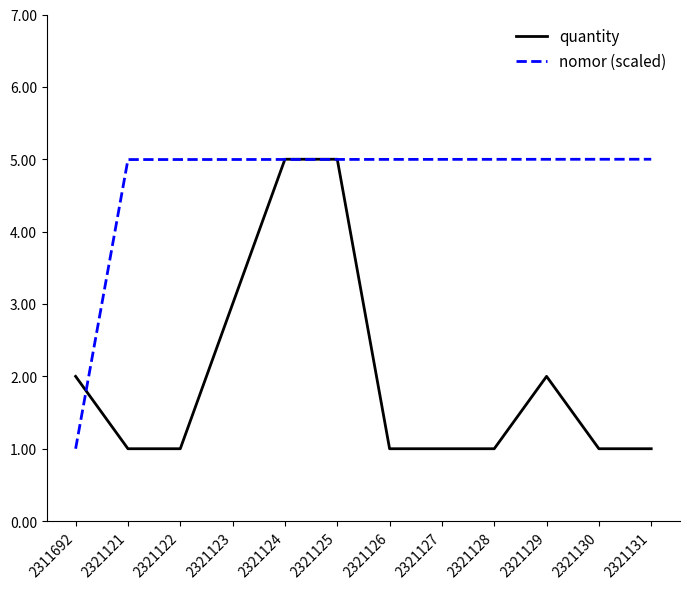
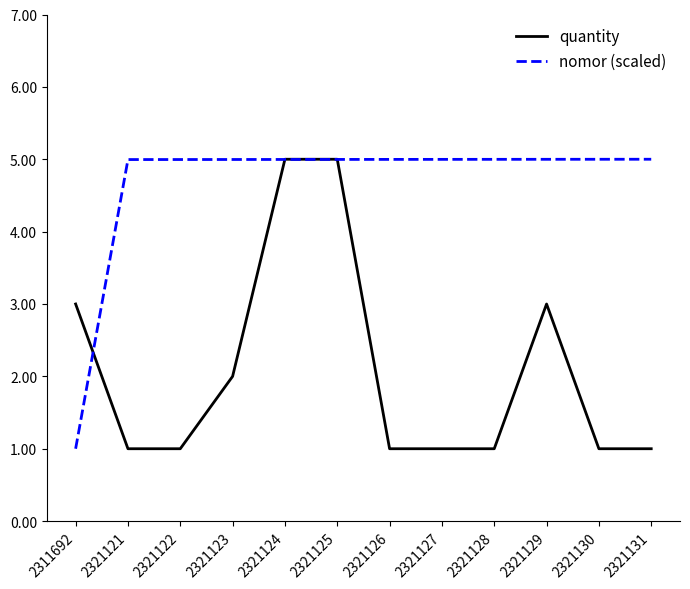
quantity, 2311692: 2 -> 3
quantity, 2321123: 3 -> 2
quantity, 2321129: 2 -> 3
